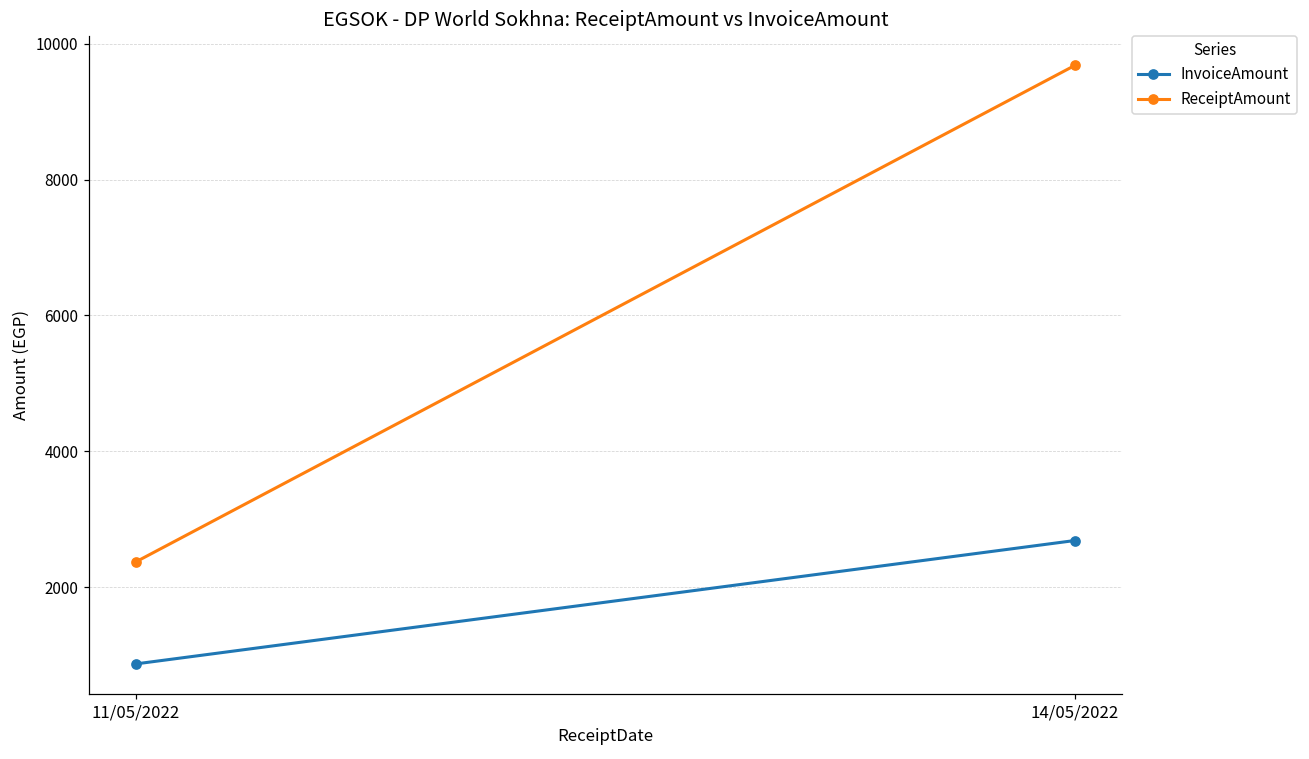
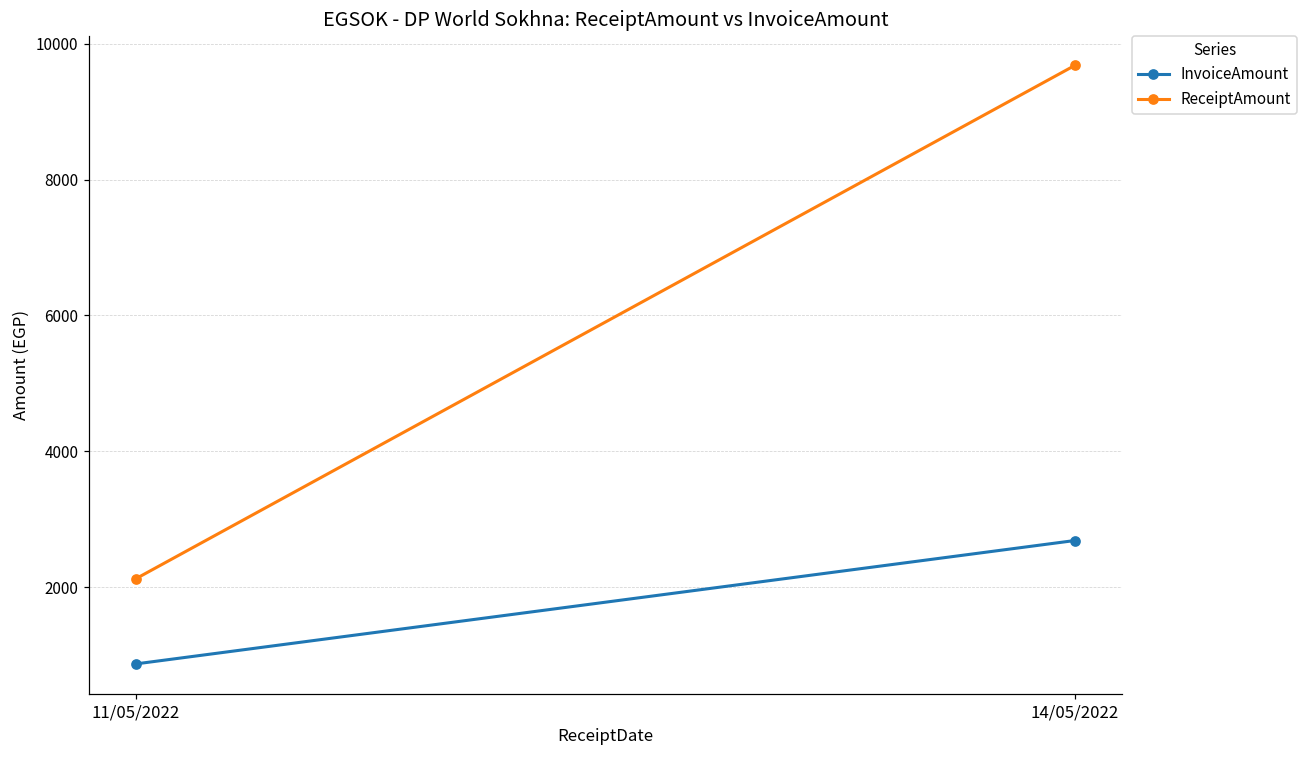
ReceiptAmount, 11/05/2022: 2400 -> 2100
